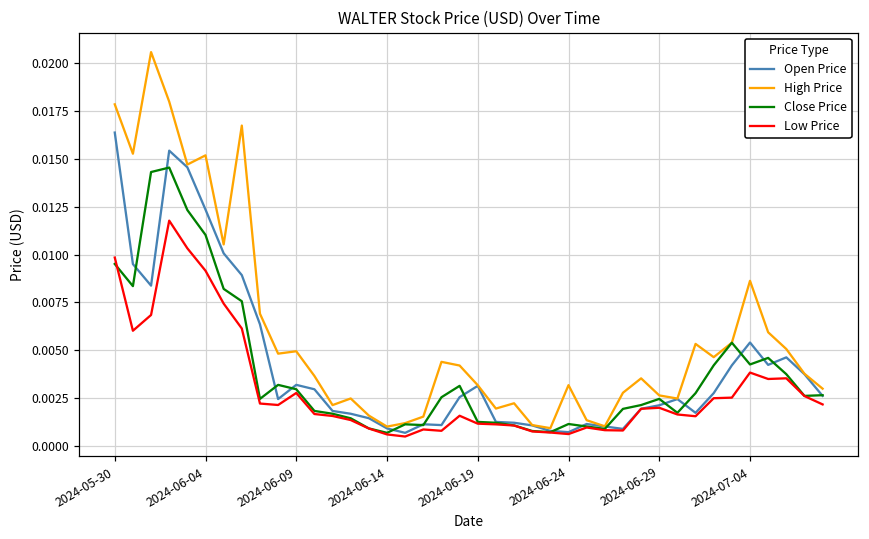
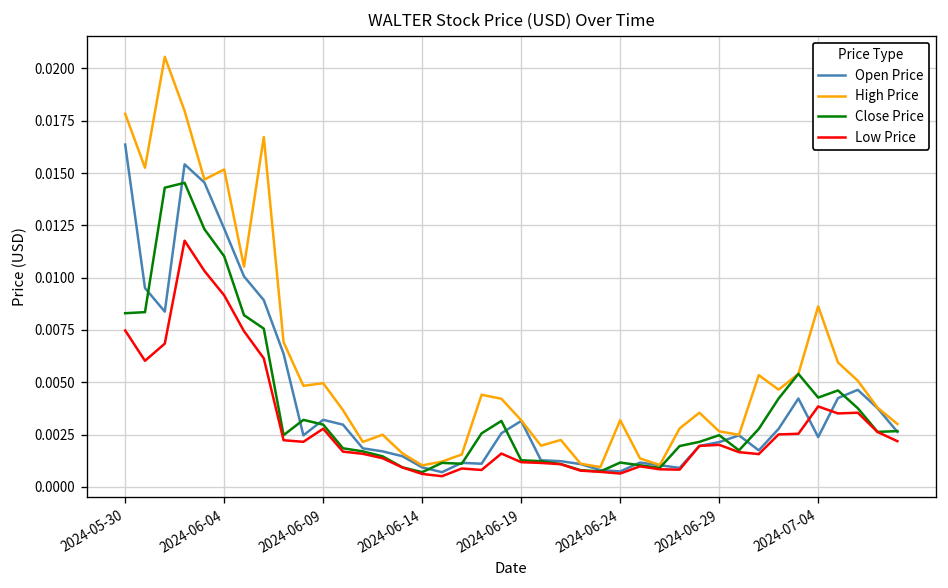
Close Price, 2024-05-30: 0.0095 -> 0.0083
Low Price, 2024-05-30: 0.0098 -> 0.0075
Open Price, 2024-07-04: 0.0054 -> 0.0024
